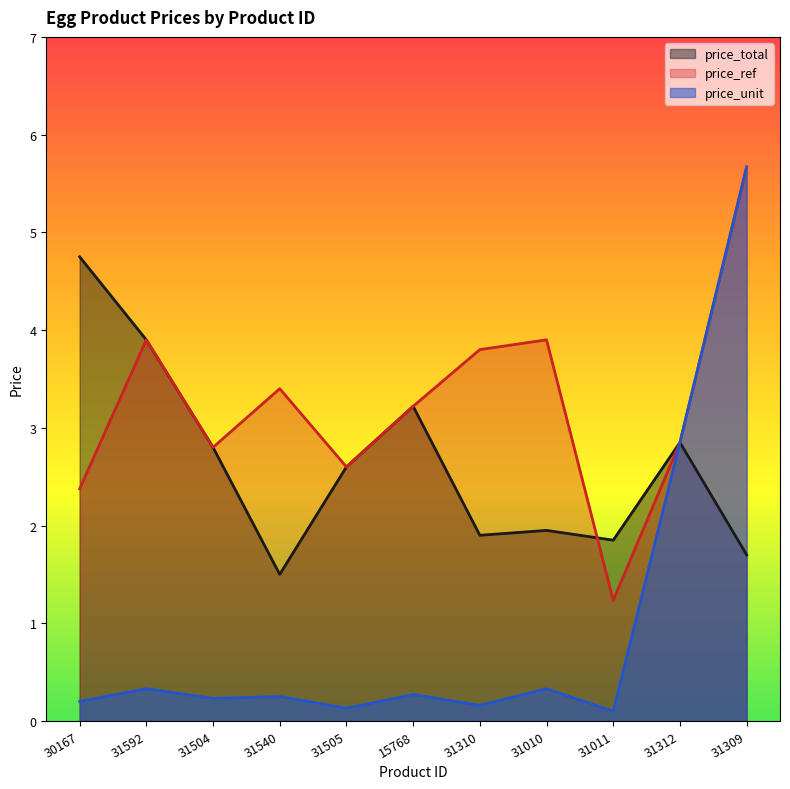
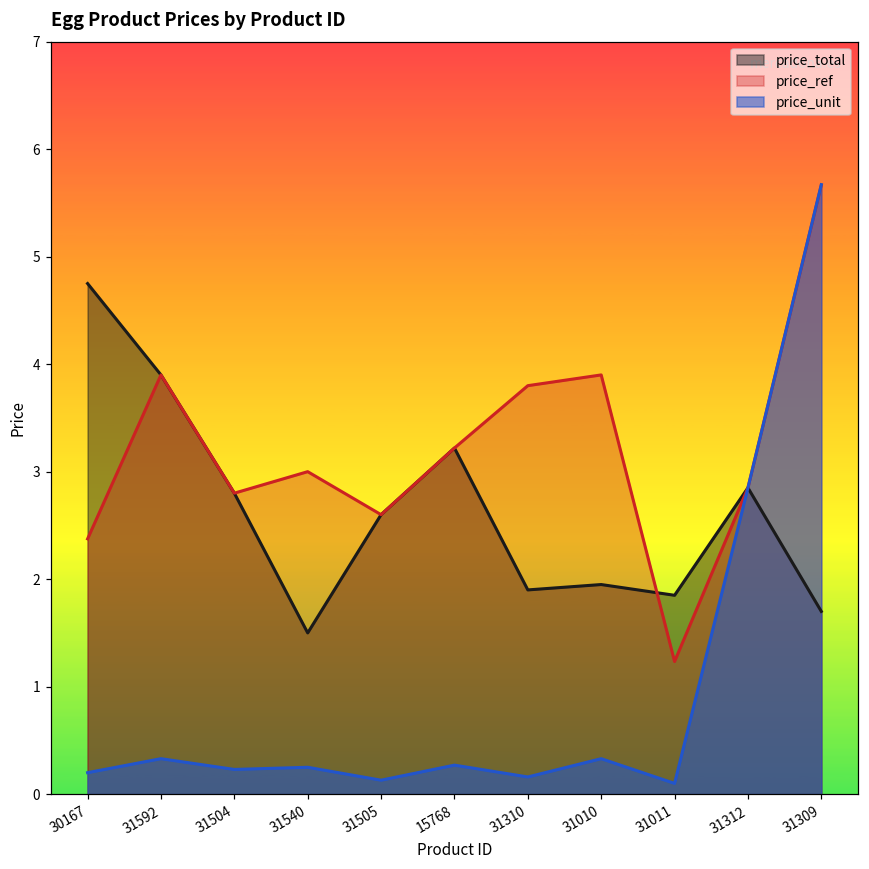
price_ref, 31540: 3.4 -> 3.0
